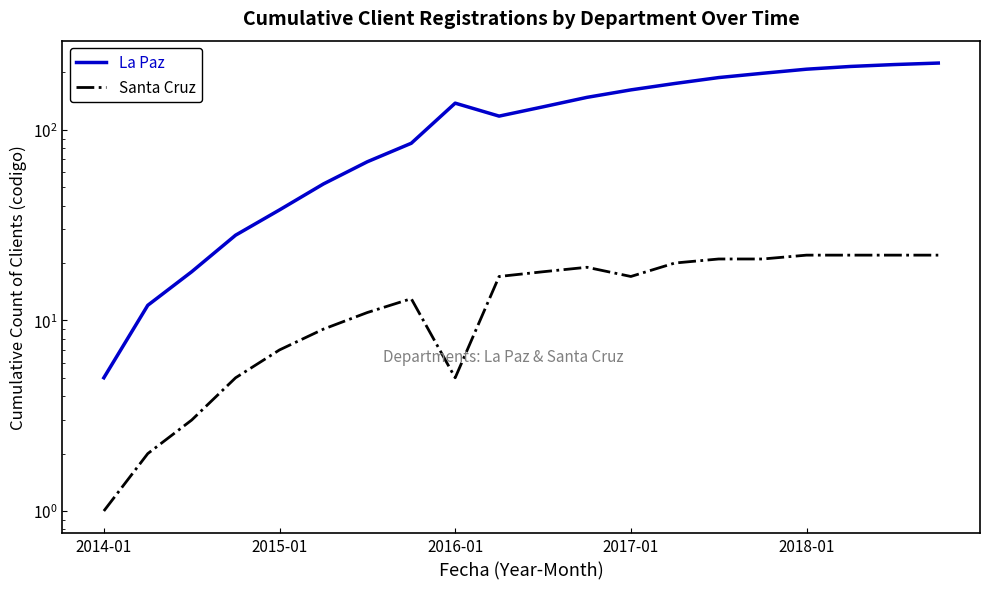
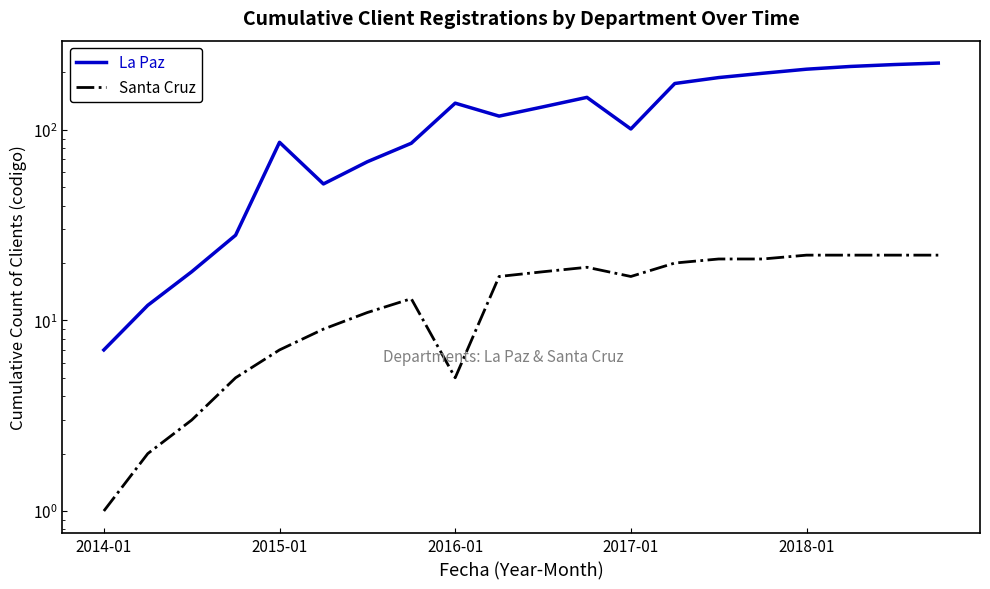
La Paz, 2014-01: 5 -> 7
La Paz, 2015-01: 38 -> 90
La Paz, 2017-01: 160 -> 100
